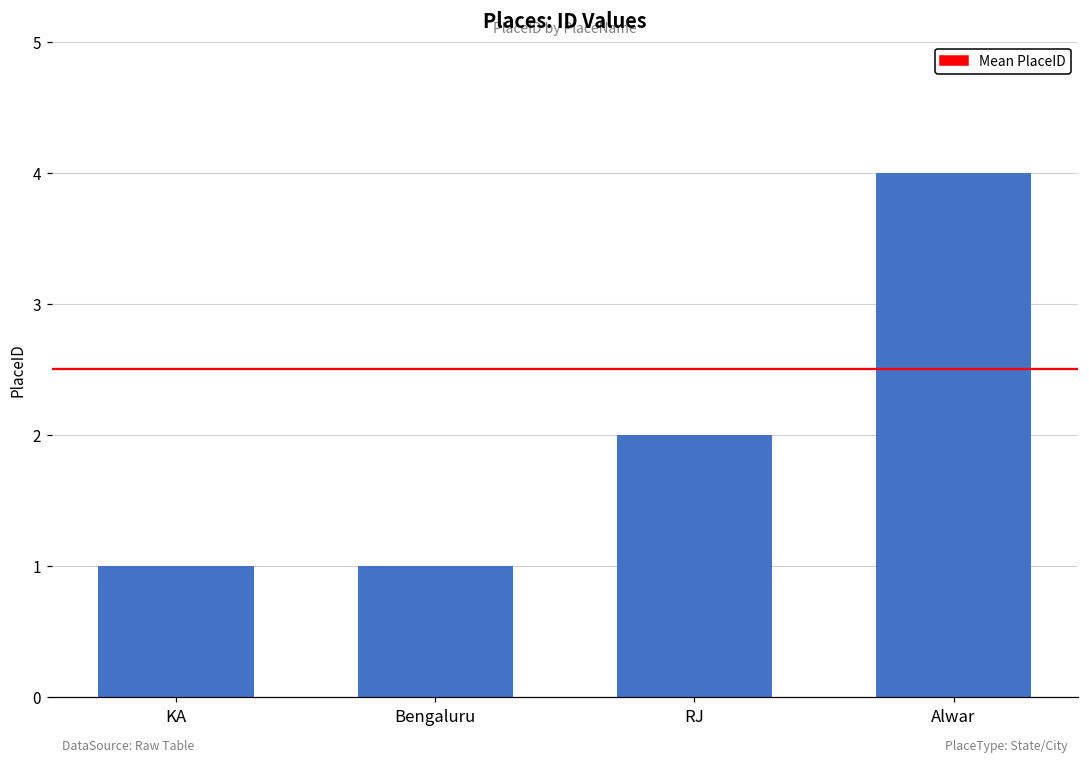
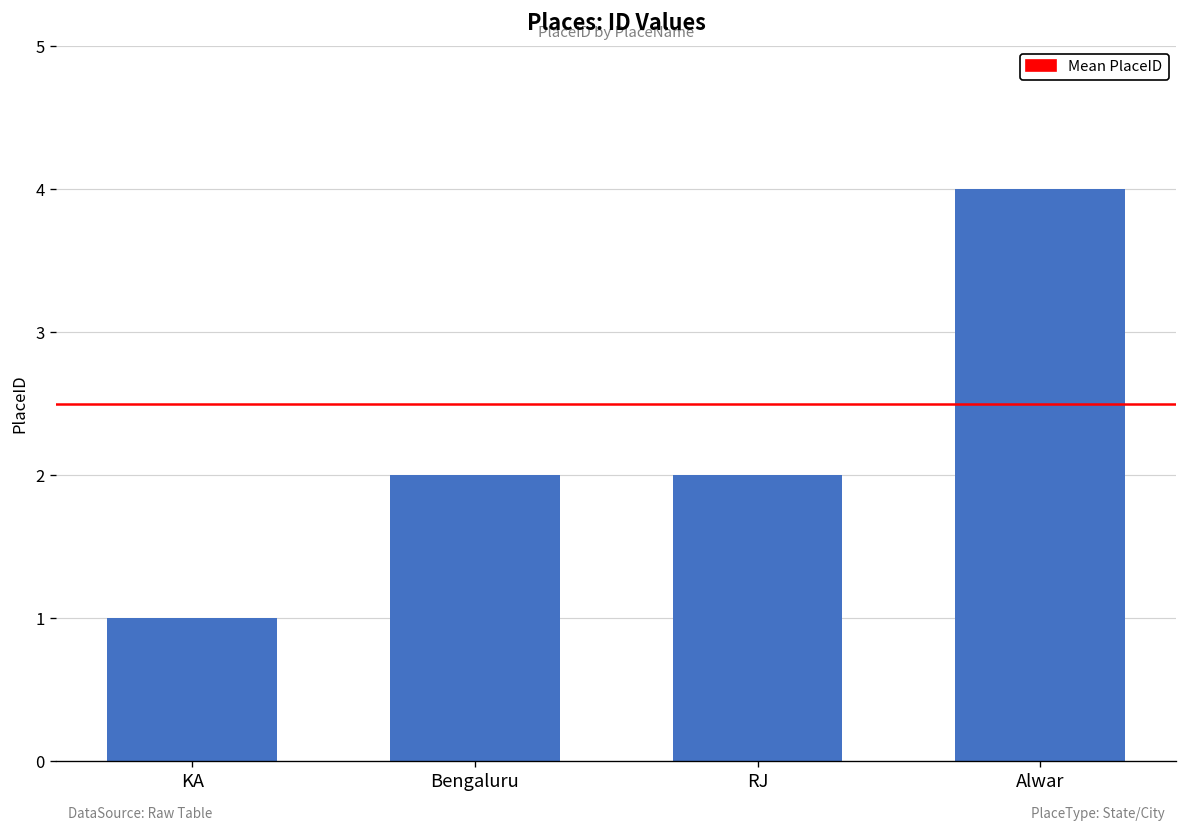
Bengaluru: 1 -> 2
